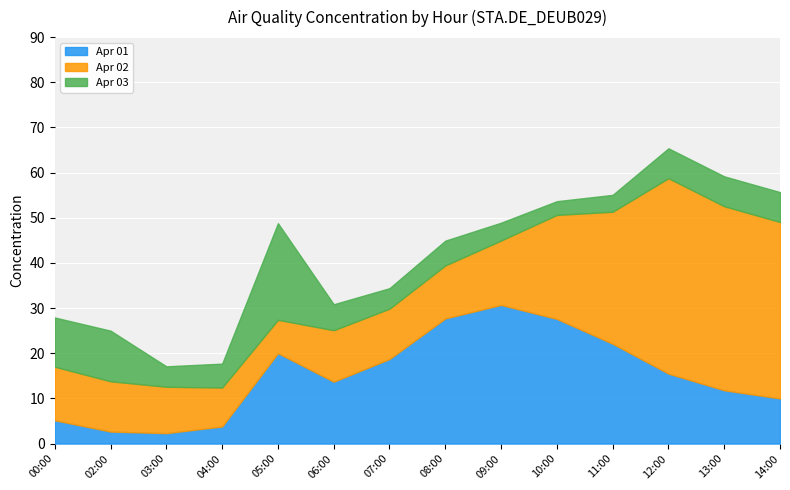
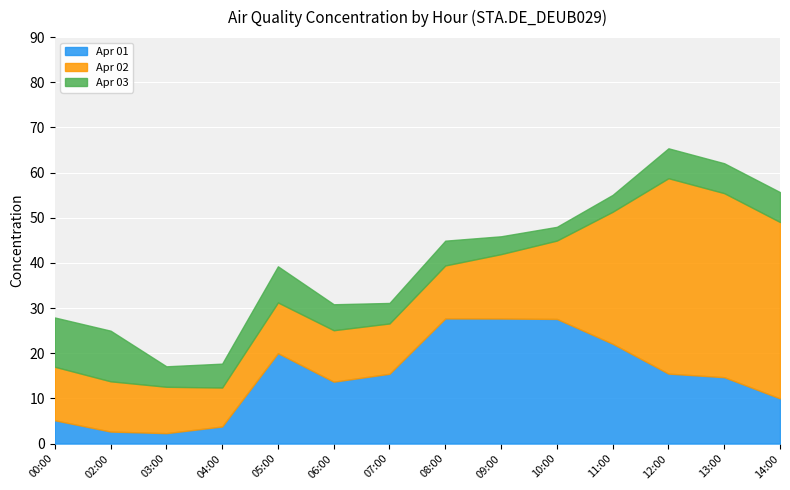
Apr 02, 05:00: 7 -> 11
Apr 03, 05:00: 21 -> 8
Apr 01, 07:00: 19 -> 15
Apr 01, 09:00: 31 -> 28
Apr 02, 10:00: 23 -> 17
Apr 01, 13:00: 12 -> 15
